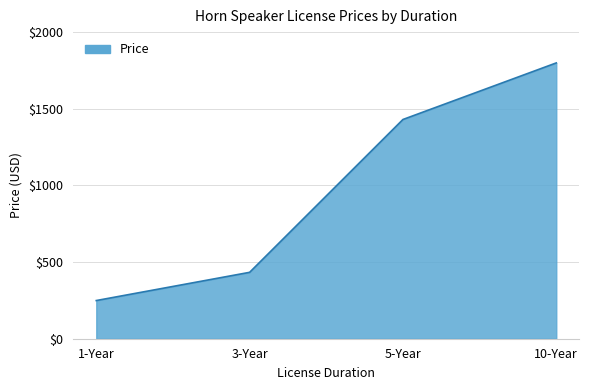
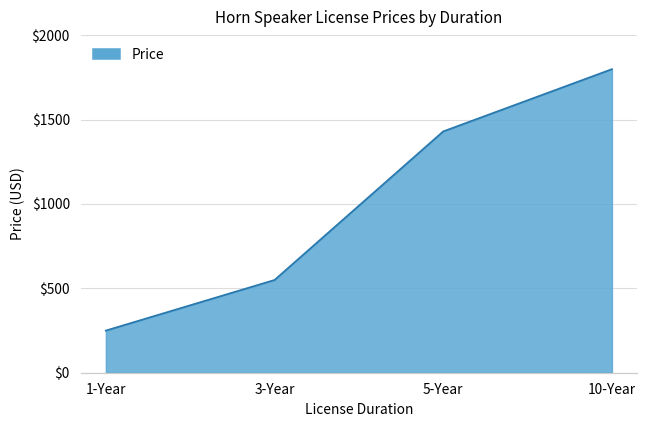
3-Year: $430 -> $550
